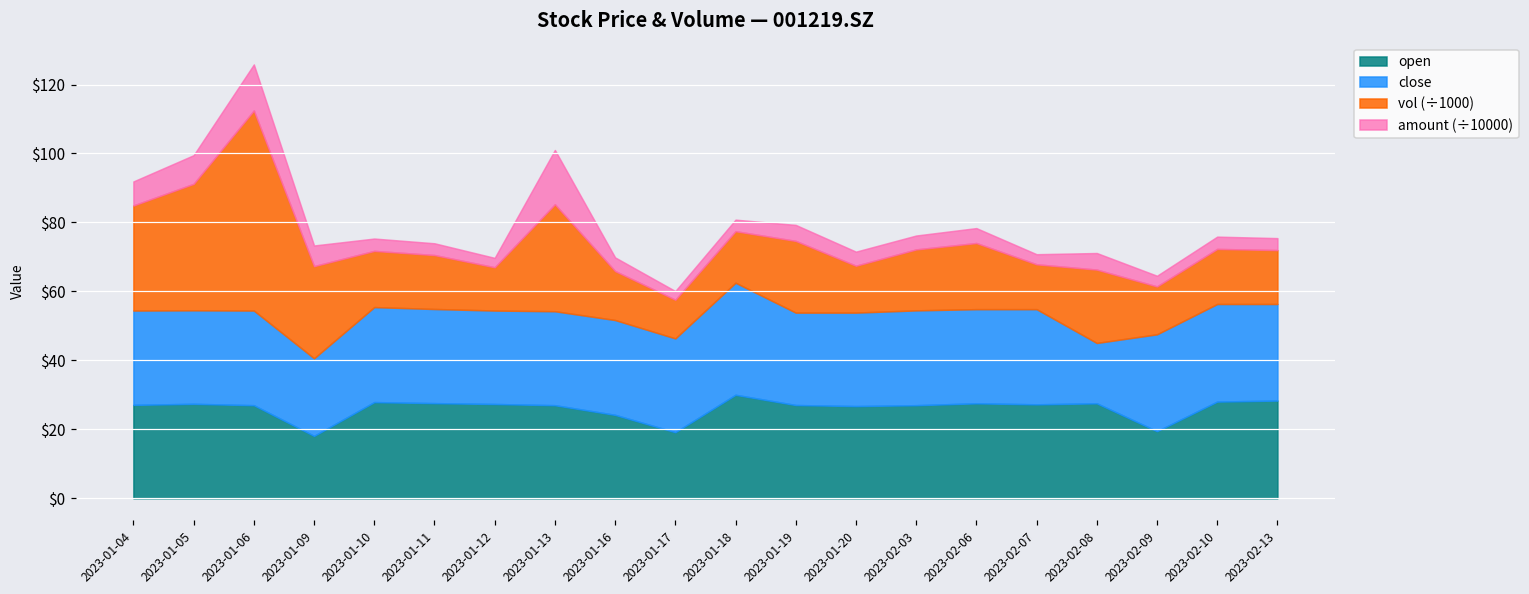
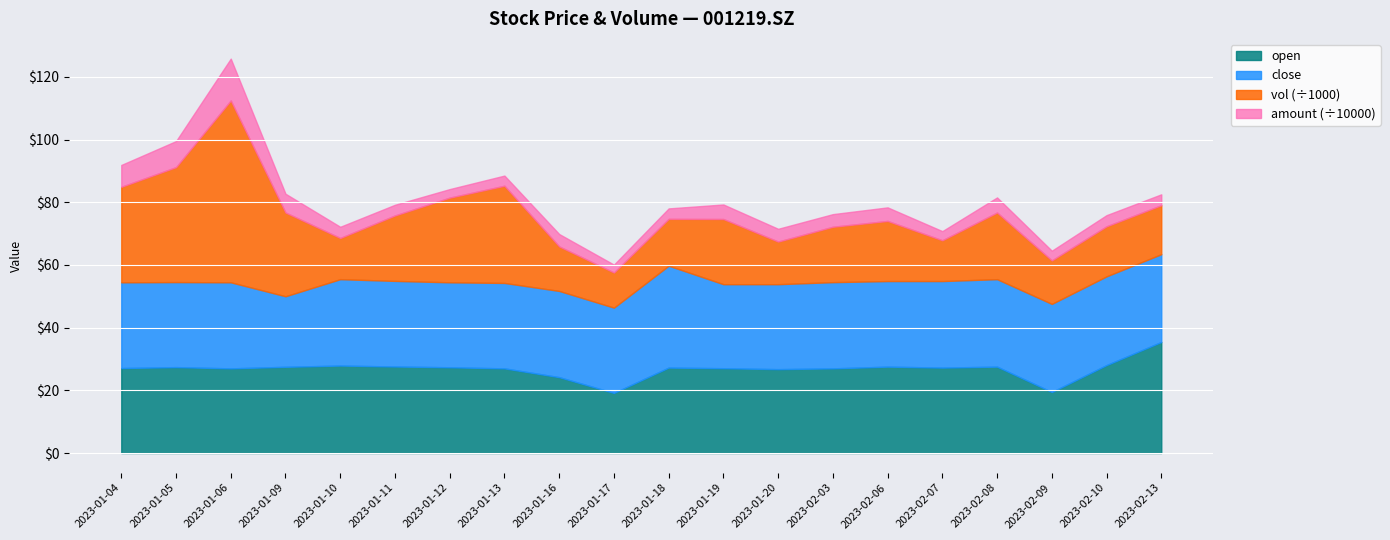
open, 2023-01-09: $18 -> $28
vol (÷1000), 2023-01-10: $16 -> $13
vol (÷1000), 2023-01-11: $16 -> $21
vol (÷1000), 2023-01-12: $13 -> $27
amount (÷10000), 2023-01-13: $16 -> $3
open, 2023-01-18: $30 -> $27
close, 2023-02-08: $17 -> $28
open, 2023-02-13: $28 -> $35
